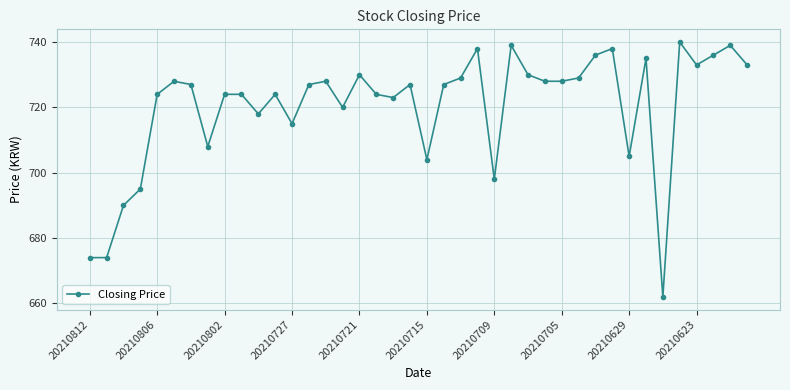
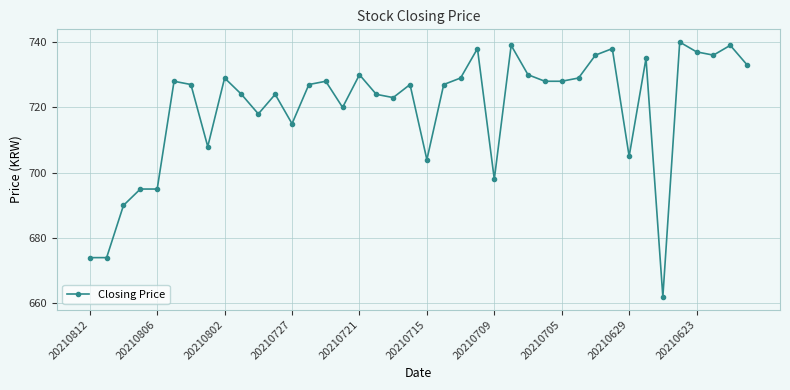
20210806: 724 -> 695
20210802: 724 -> 729
20210623: 733 -> 737
